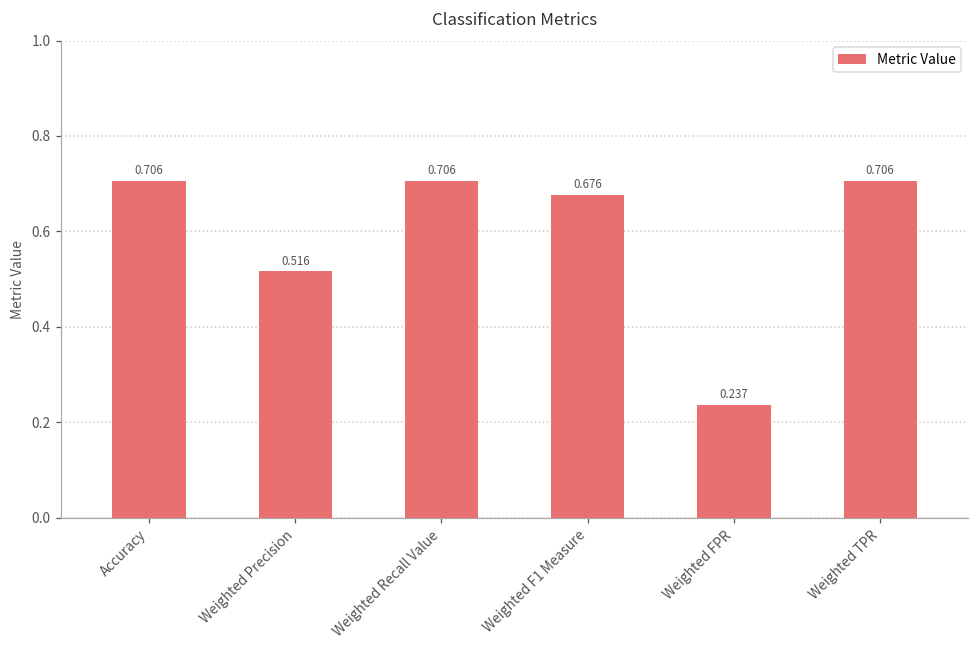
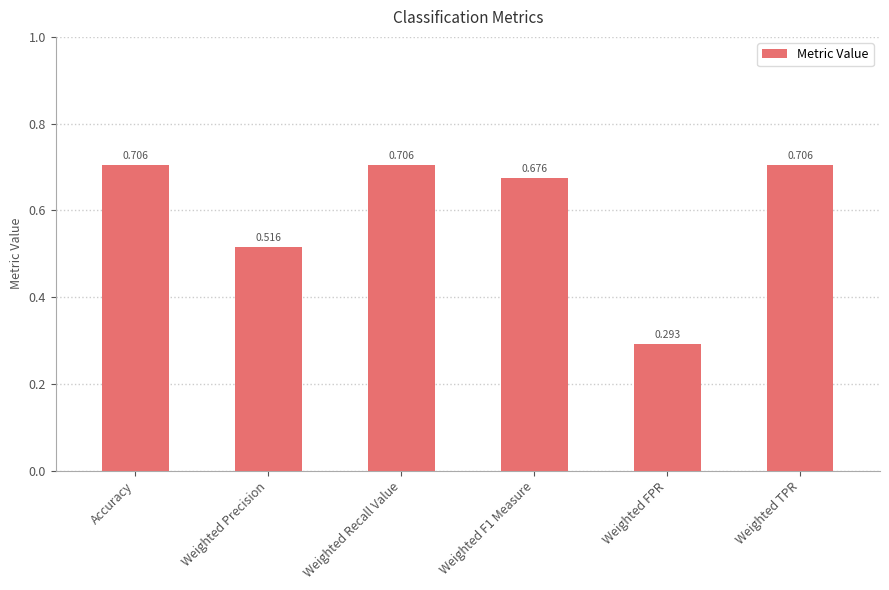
Weighted FPR: 0.237 -> 0.293
